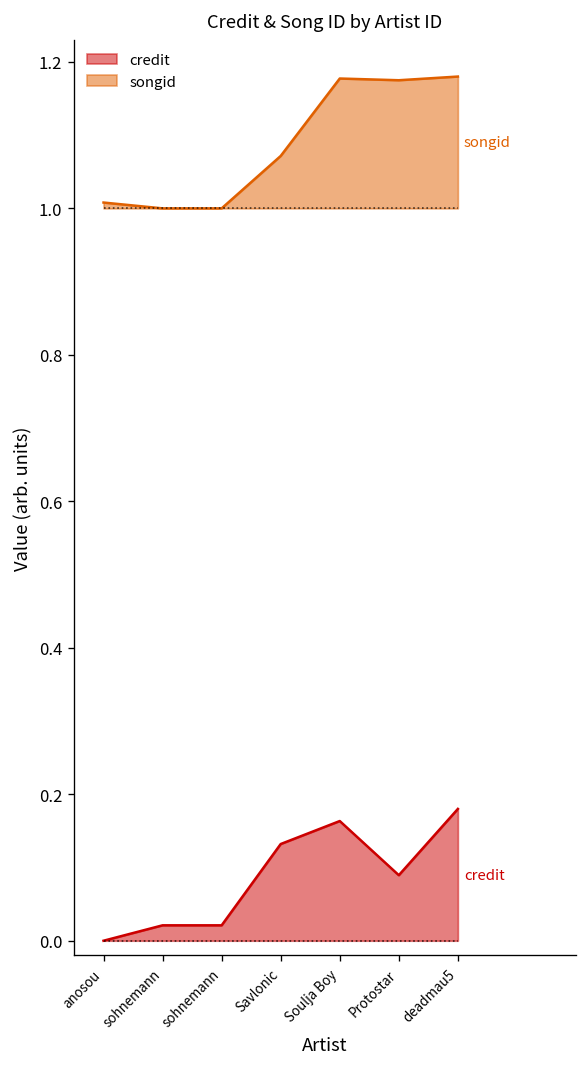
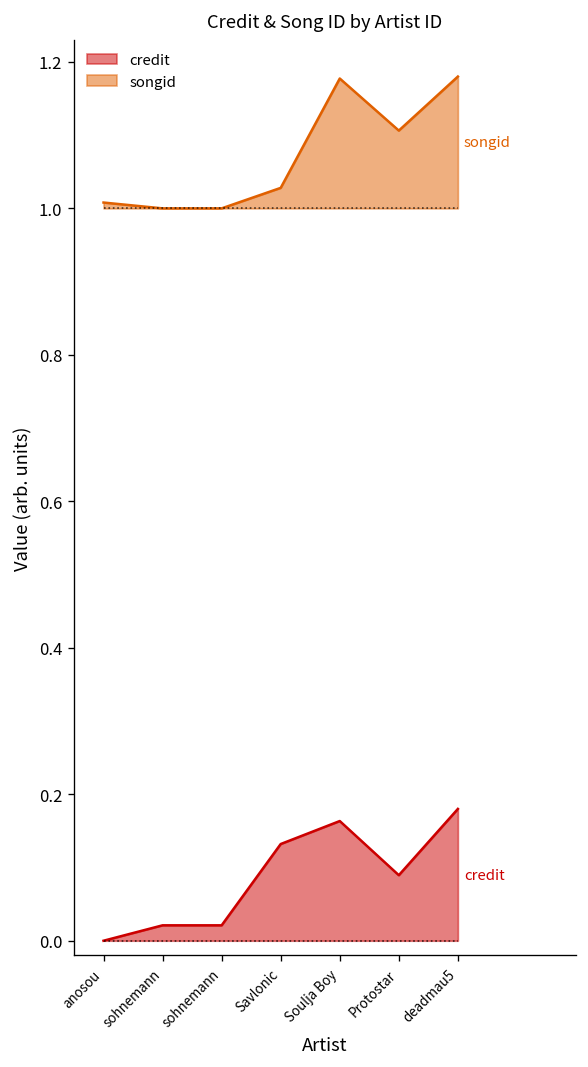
songid, Savlonic: 1.07 -> 1.03
songid, Protostar: 1.17 -> 1.11
